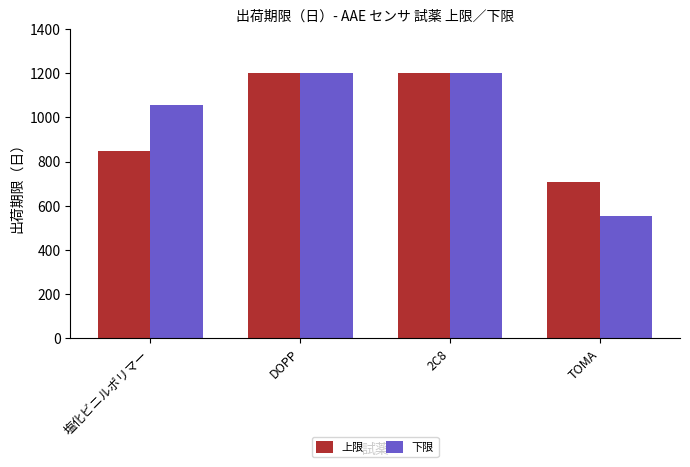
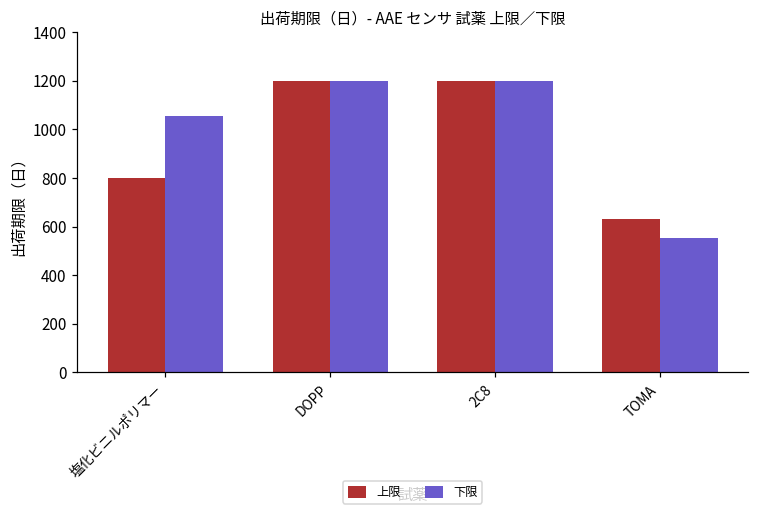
上限, 塩化ビニルポリマー: 850 -> 800
上限, TOMA: 710 -> 630
